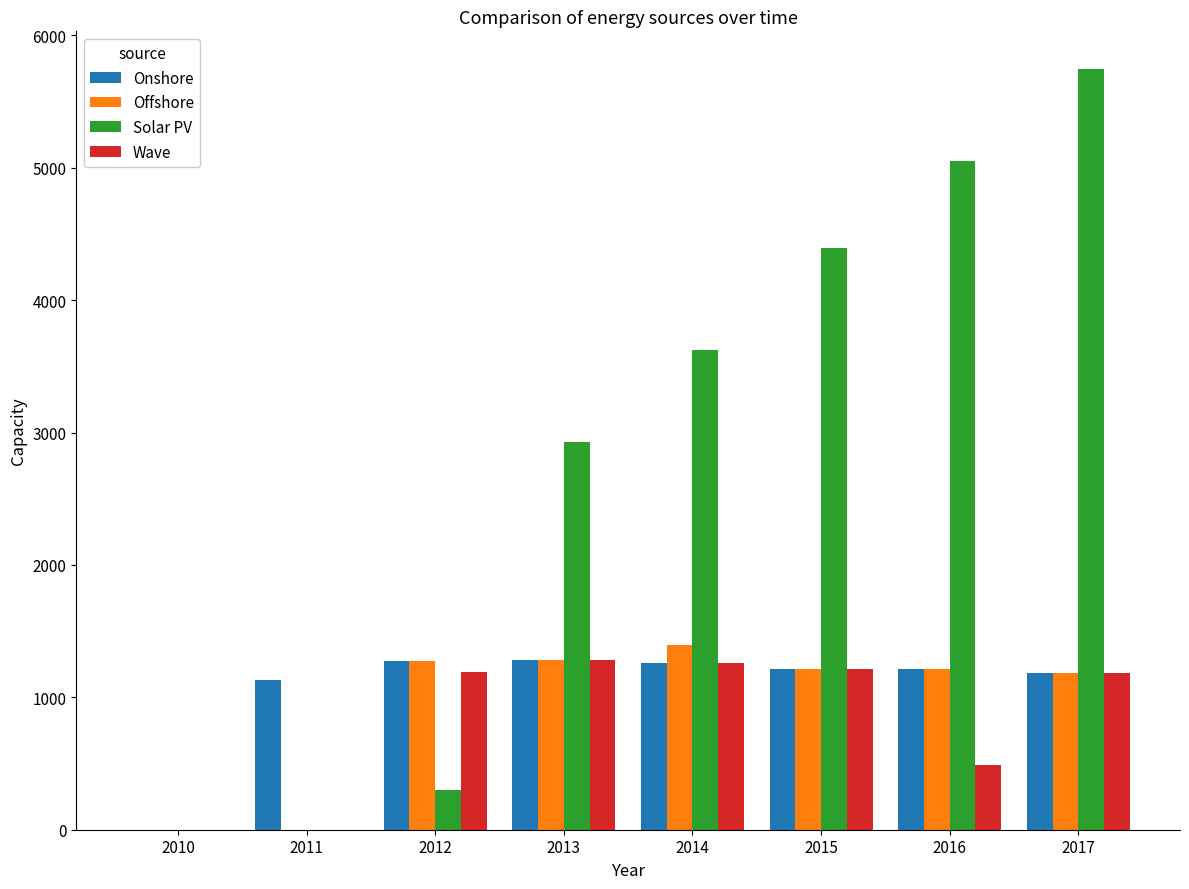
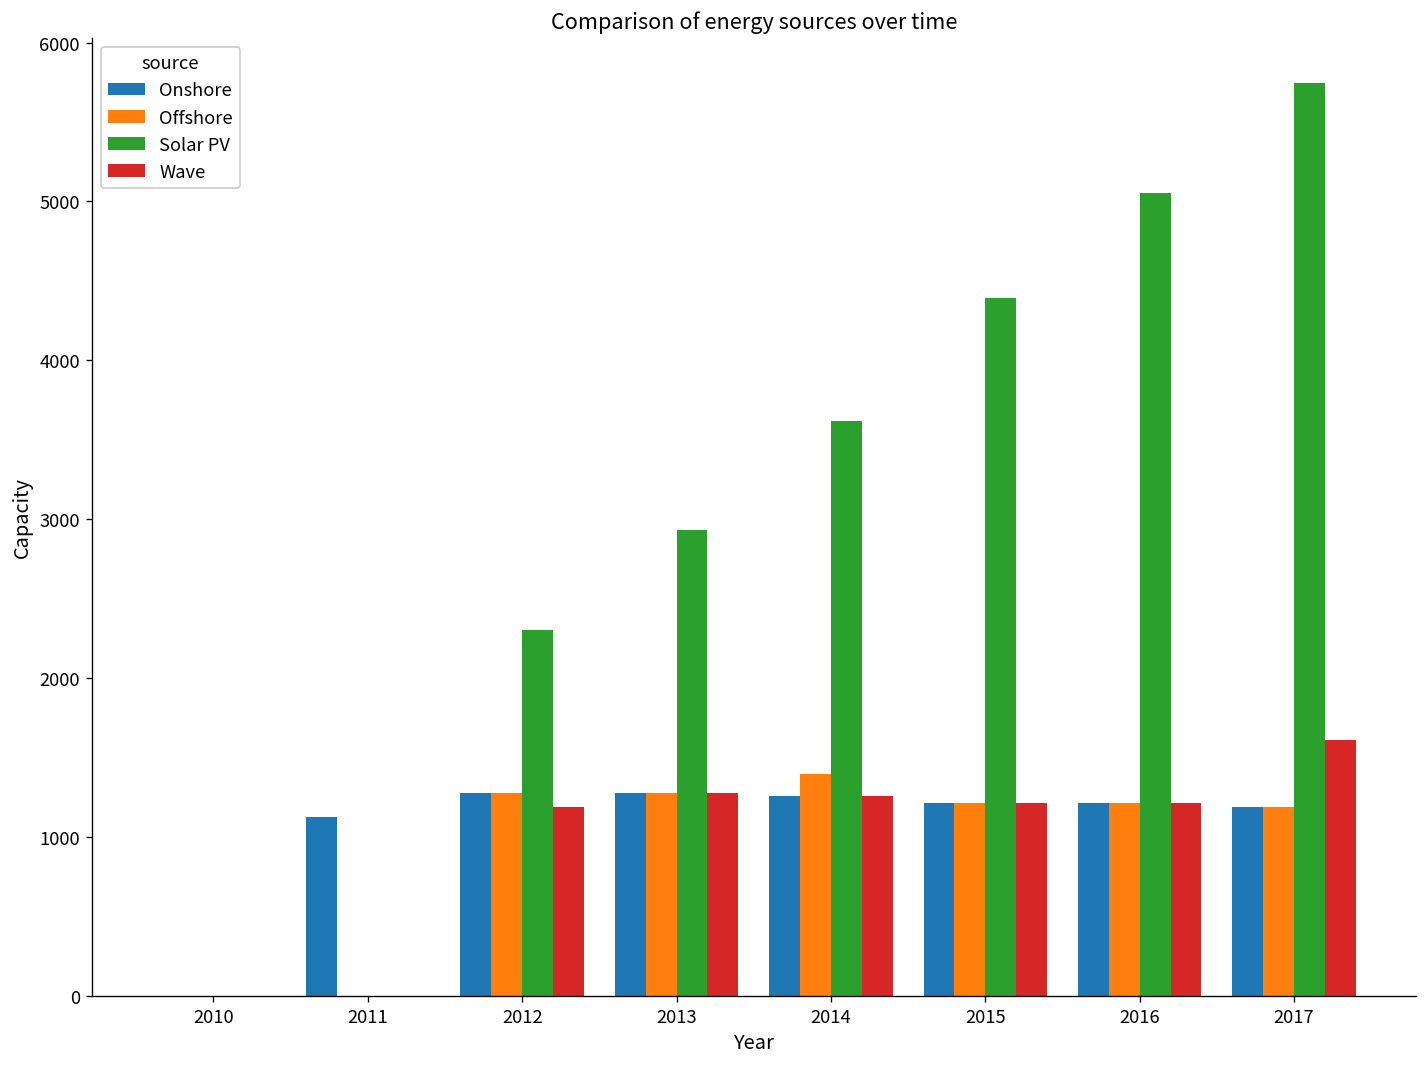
Solar PV, 2012: 300 -> 2300
Wave, 2016: 490 -> 1210
Wave, 2017: 1190 -> 1610
